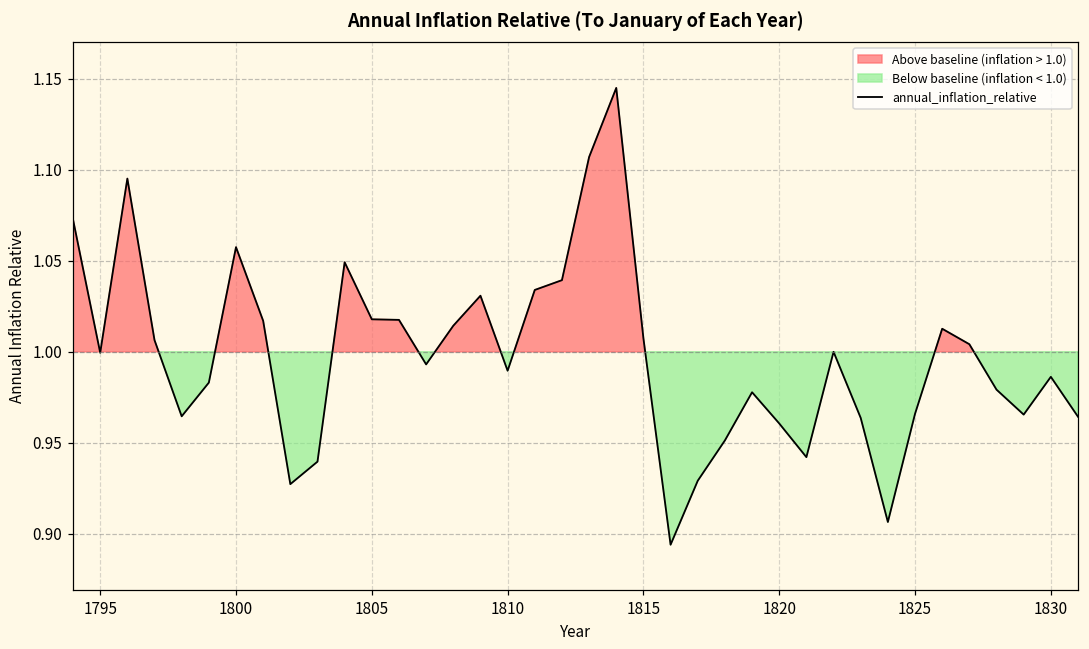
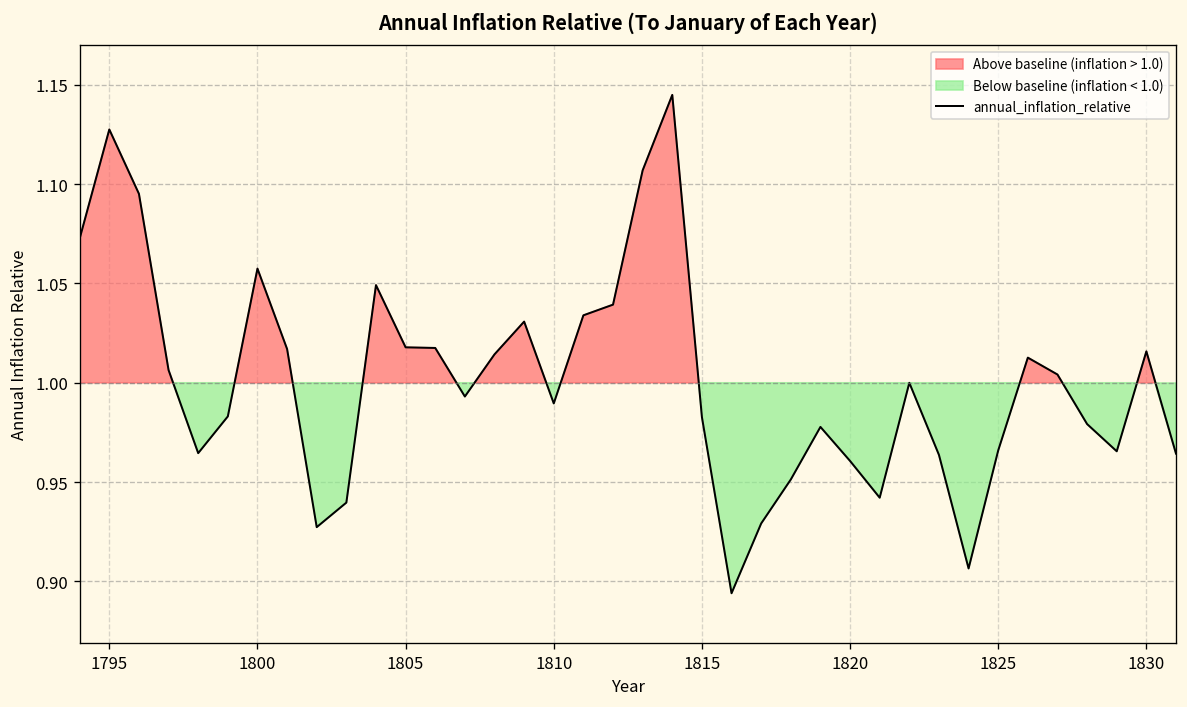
1795: 0.999 -> 1.128
1815: 1.007 -> 0.983
1830: 0.986 -> 1.016
